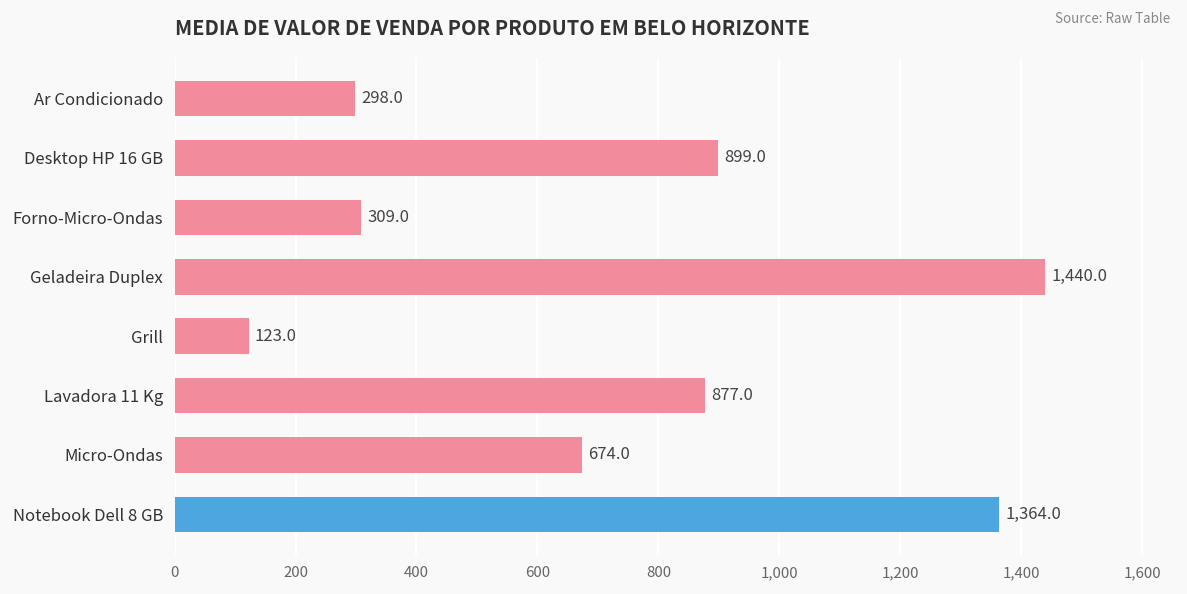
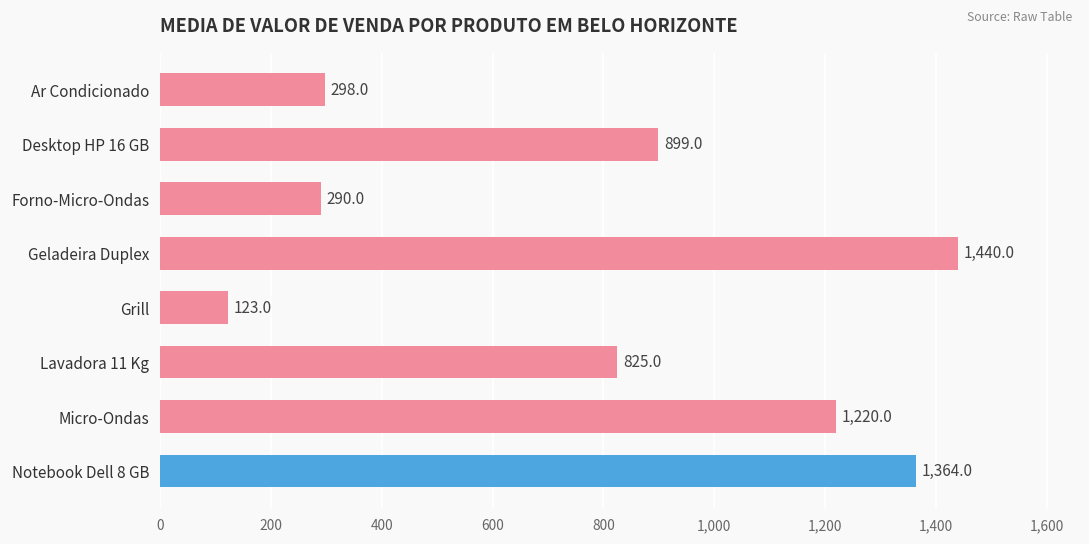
Forno-Micro-Ondas: 309.0 -> 290.0
Lavadora 11 Kg: 877.0 -> 825.0
Micro-Ondas: 674.0 -> 1,220.0
